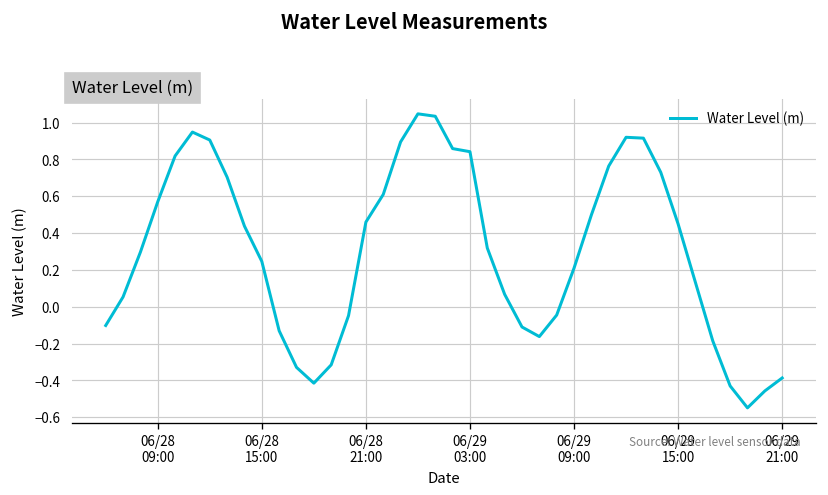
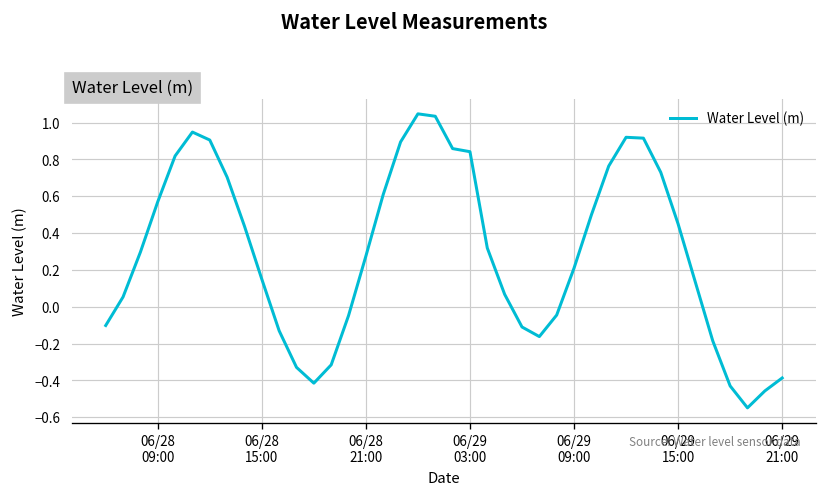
06/28 15:00: 0.25 -> 0.15
06/28 21:00: 0.46 -> 0.28
